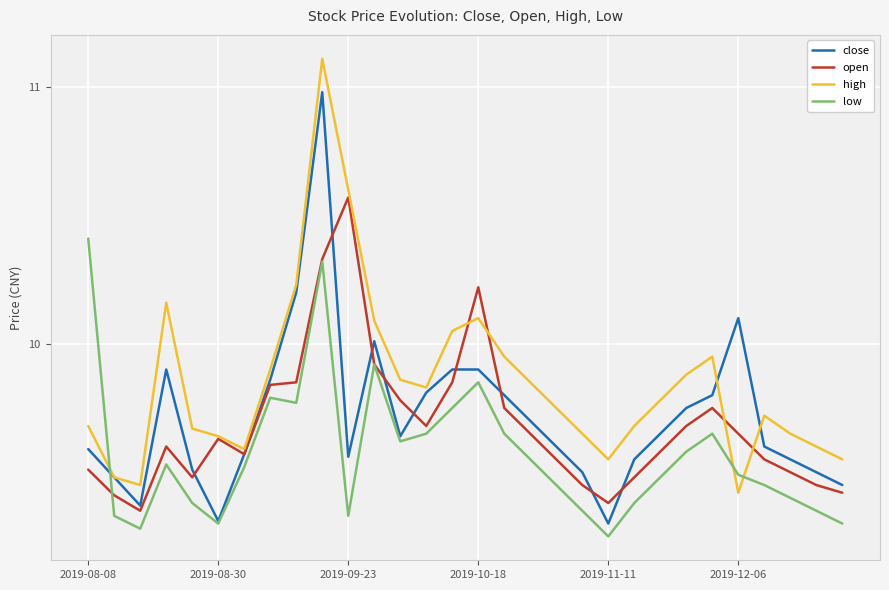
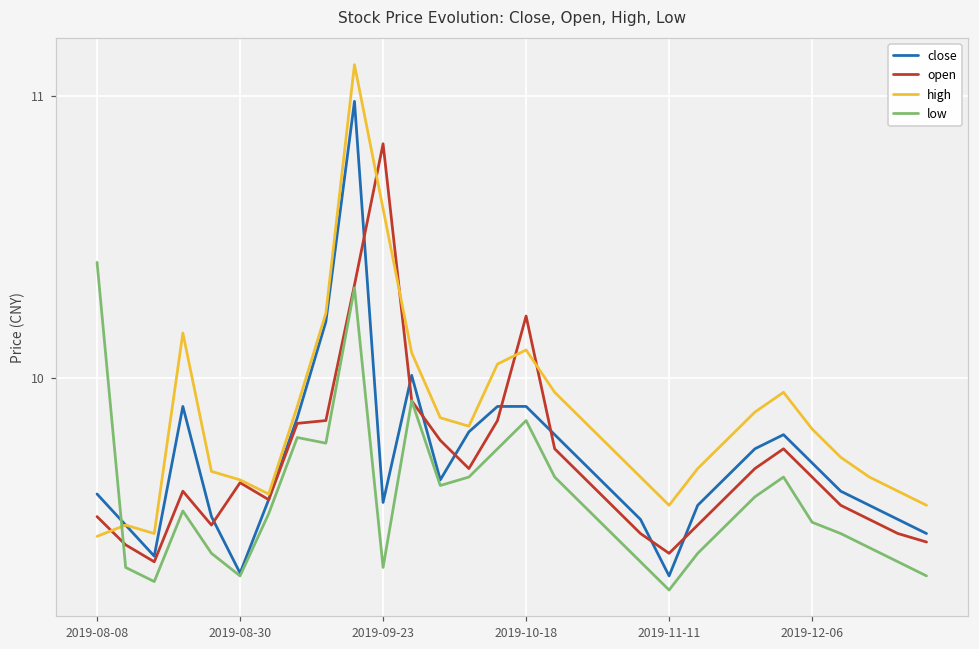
high, 2019-08-08: 9.68 -> 9.44
open, 2019-09-23: 10.57 -> 10.83
close, 2019-12-06: 10.1 -> 9.7
high, 2019-12-06: 9.42 -> 9.82
